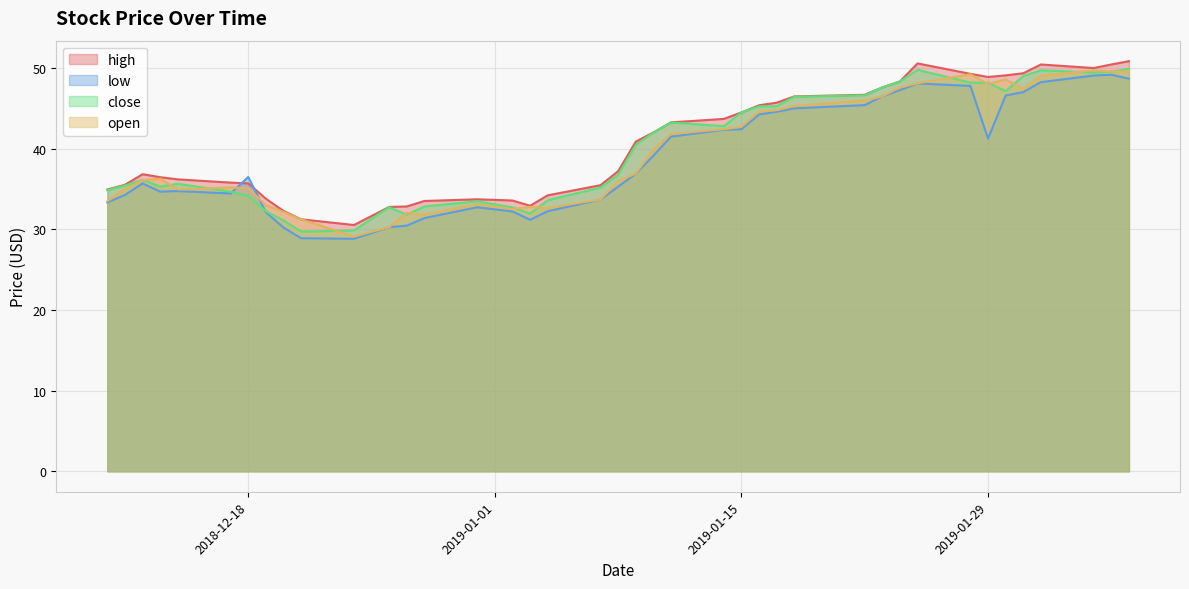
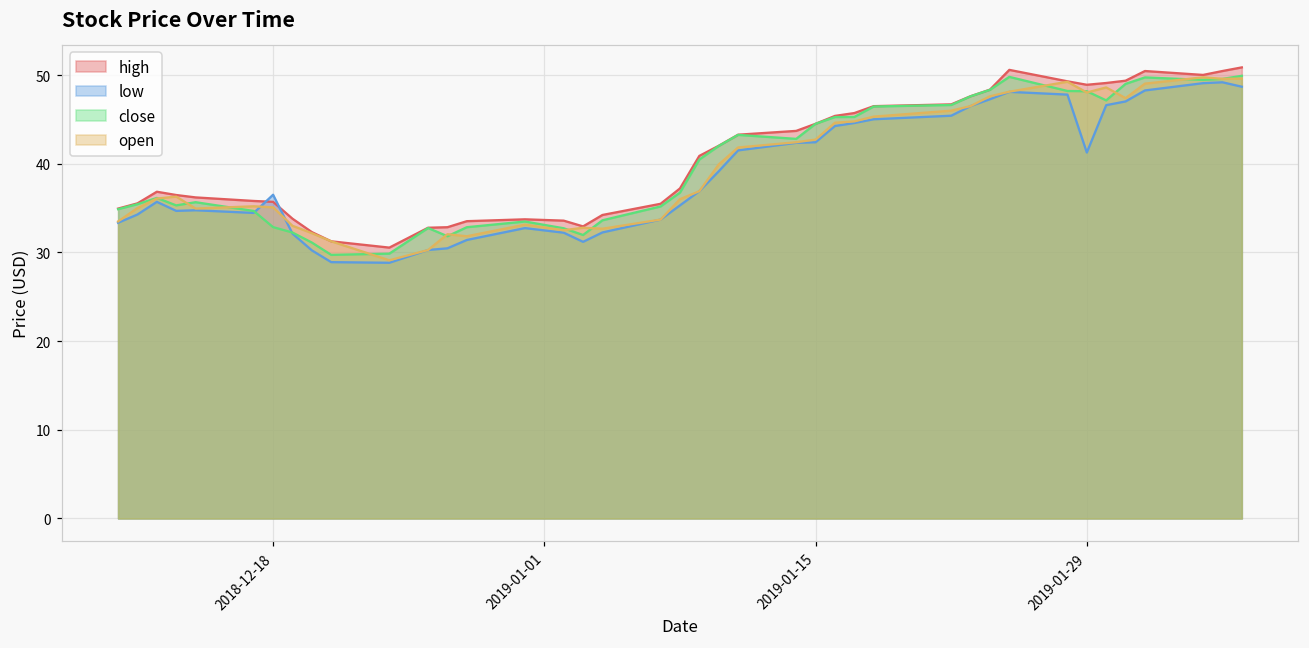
close, 2018-12-18: 34 -> 33
